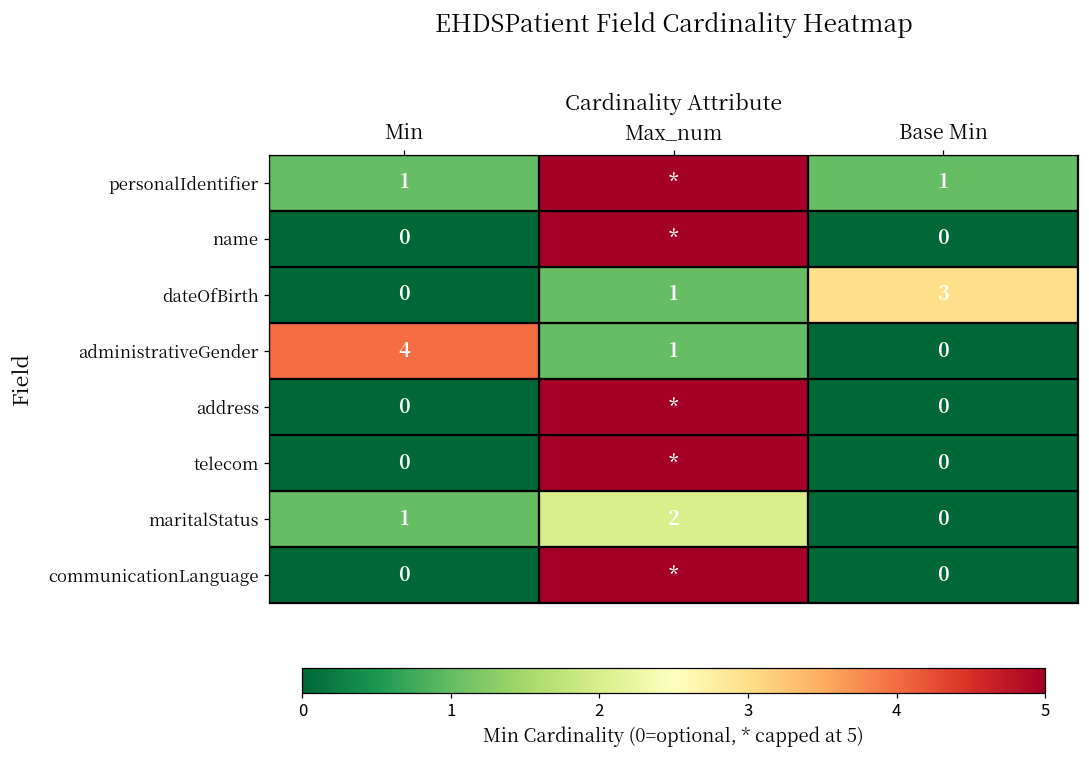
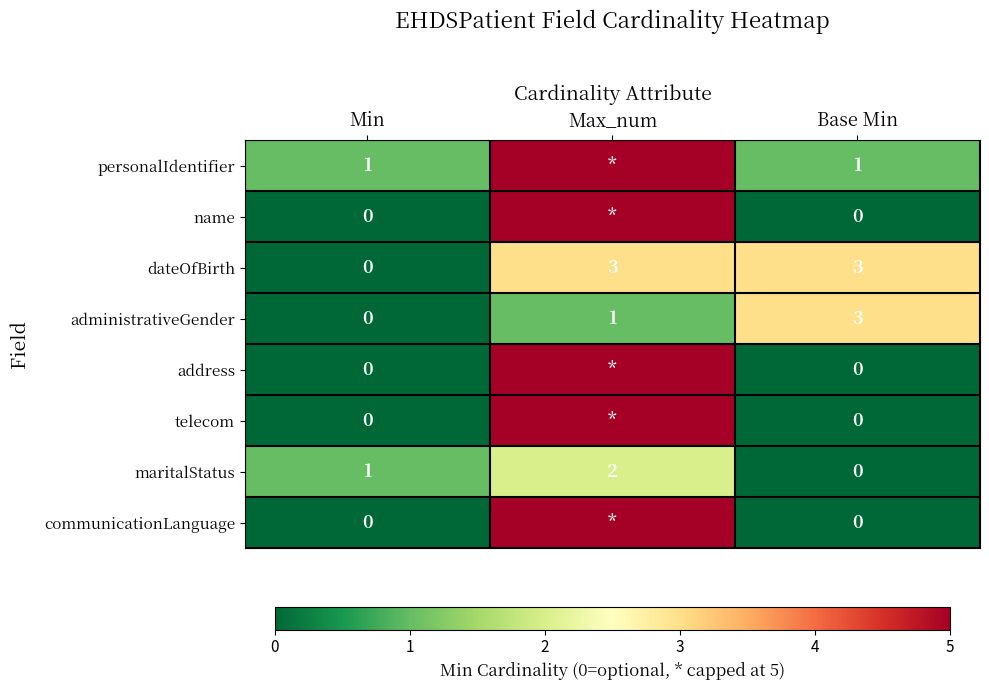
dateOfBirth, Max_num: 1 -> 3
administrativeGender, Min: 4 -> 0
administrativeGender, Base Min: 0 -> 3
